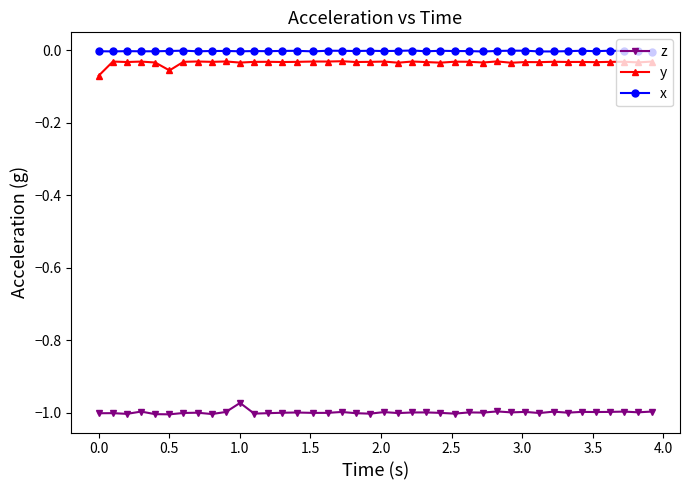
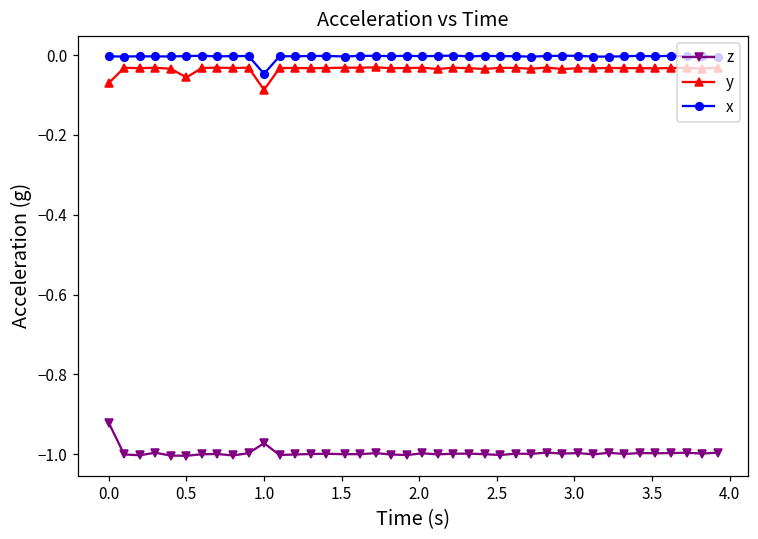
z, 0.0: -1.00 -> -0.92
y, 1.0: -0.03 -> -0.09
x, 1.0: 0.00 -> -0.05
